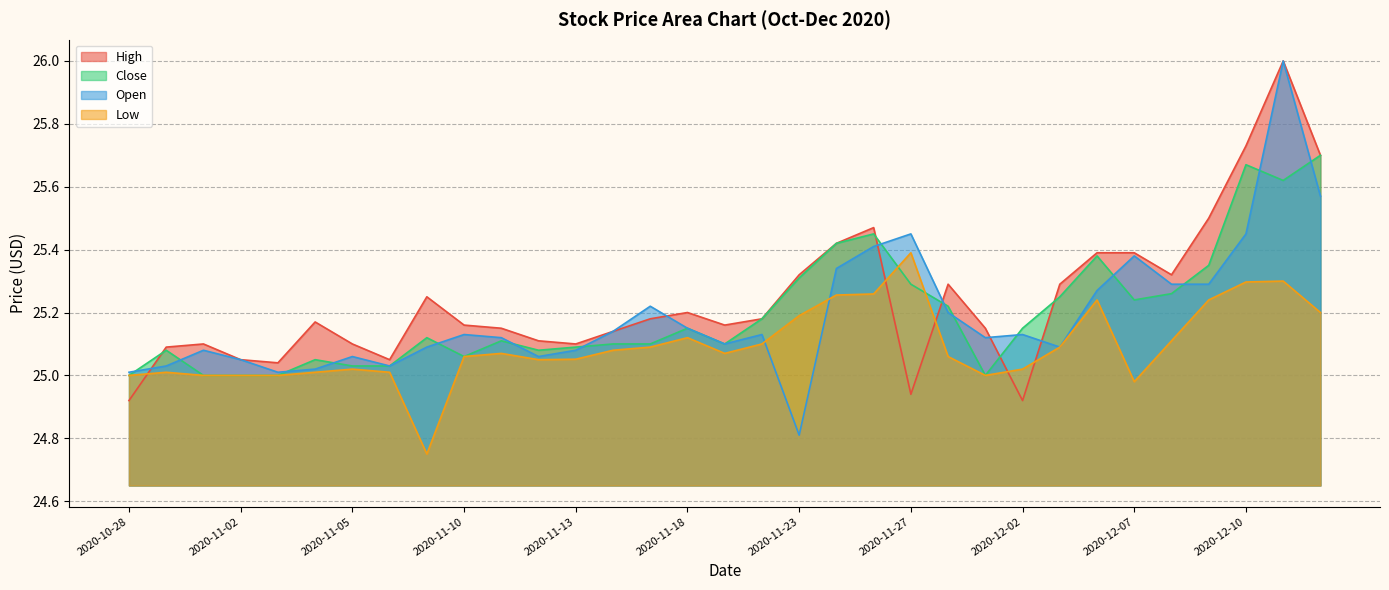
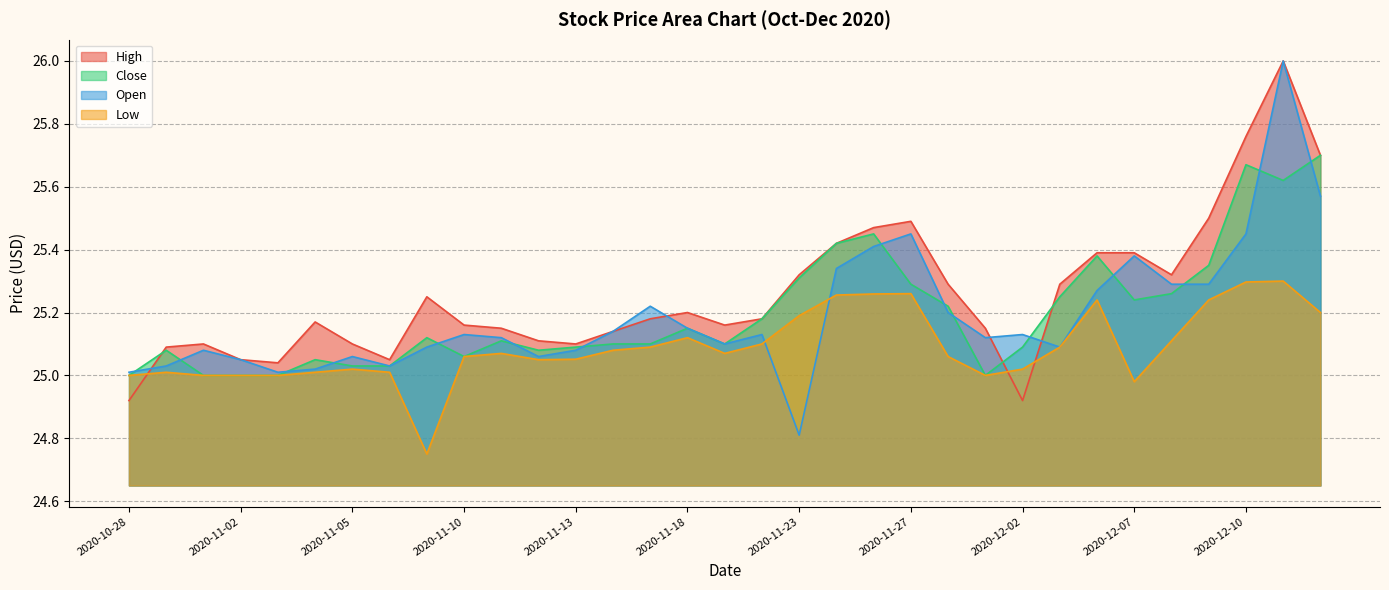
High, 2020-11-27: 24.94 -> 25.49
Low, 2020-11-27: 25.39 -> 25.26
Close, 2020-12-02: 25.15 -> 25.09
High, 2020-12-10: 25.73 -> 25.76
